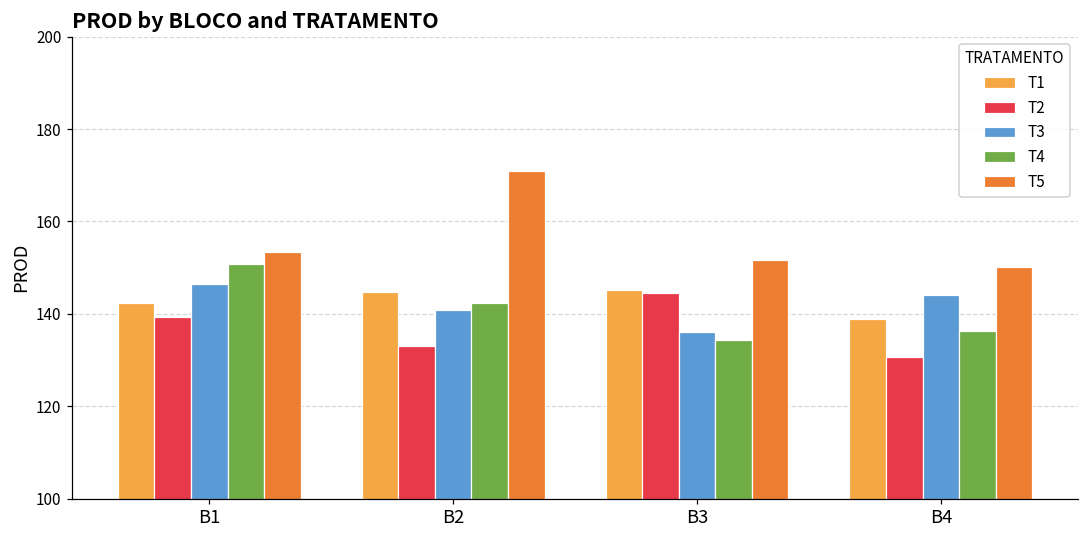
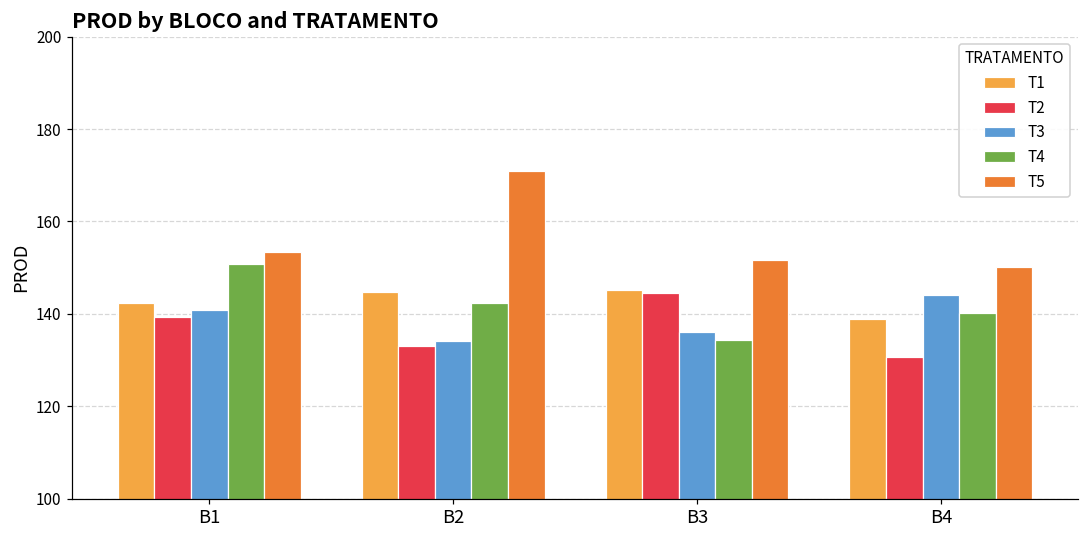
T3, B1: 146 -> 141
T3, B2: 141 -> 134
T4, B4: 136 -> 140
